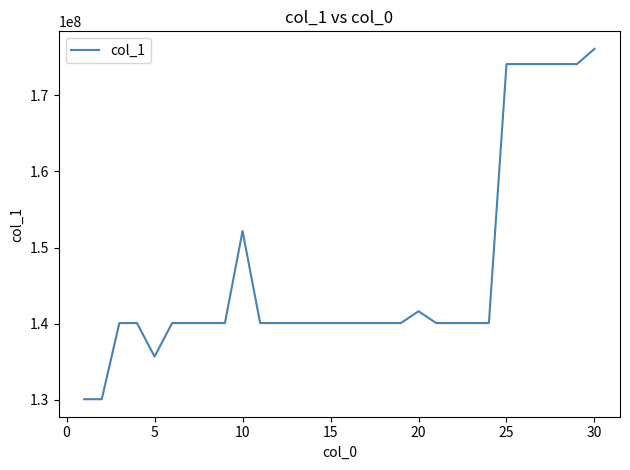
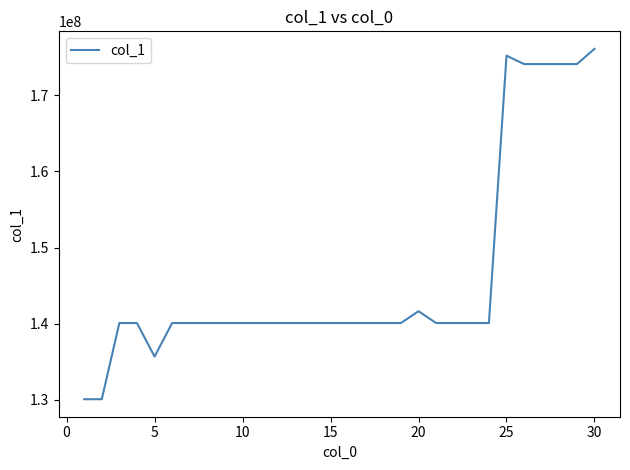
10: 152000000 -> 140000000
25: 174000000 -> 175000000
